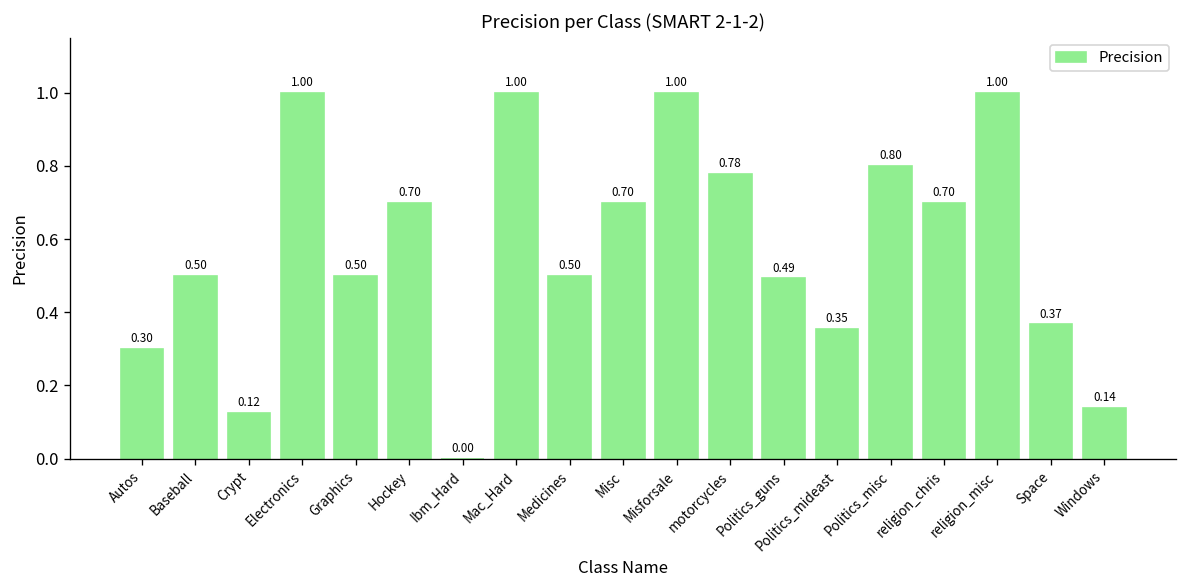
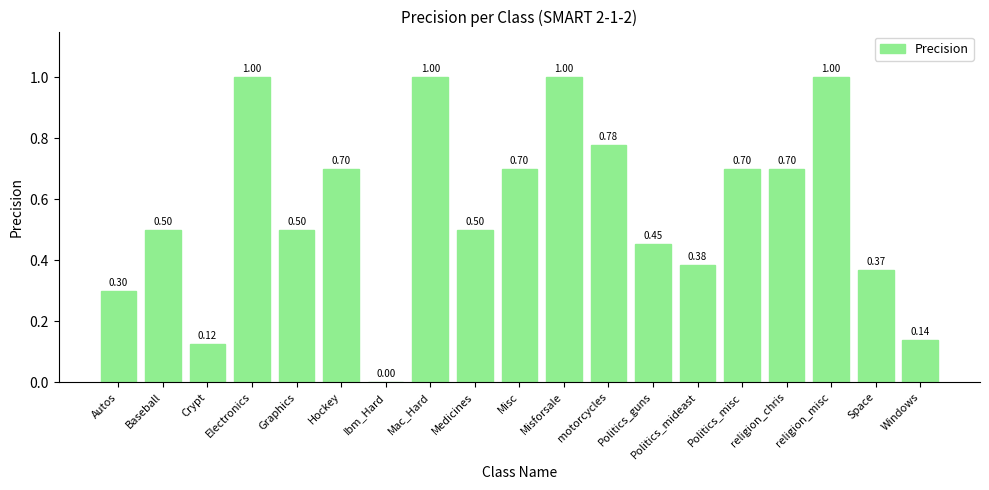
Politics_guns: 0.49 -> 0.45
Politics_mideast: 0.35 -> 0.38
Politics_misc: 0.80 -> 0.70
